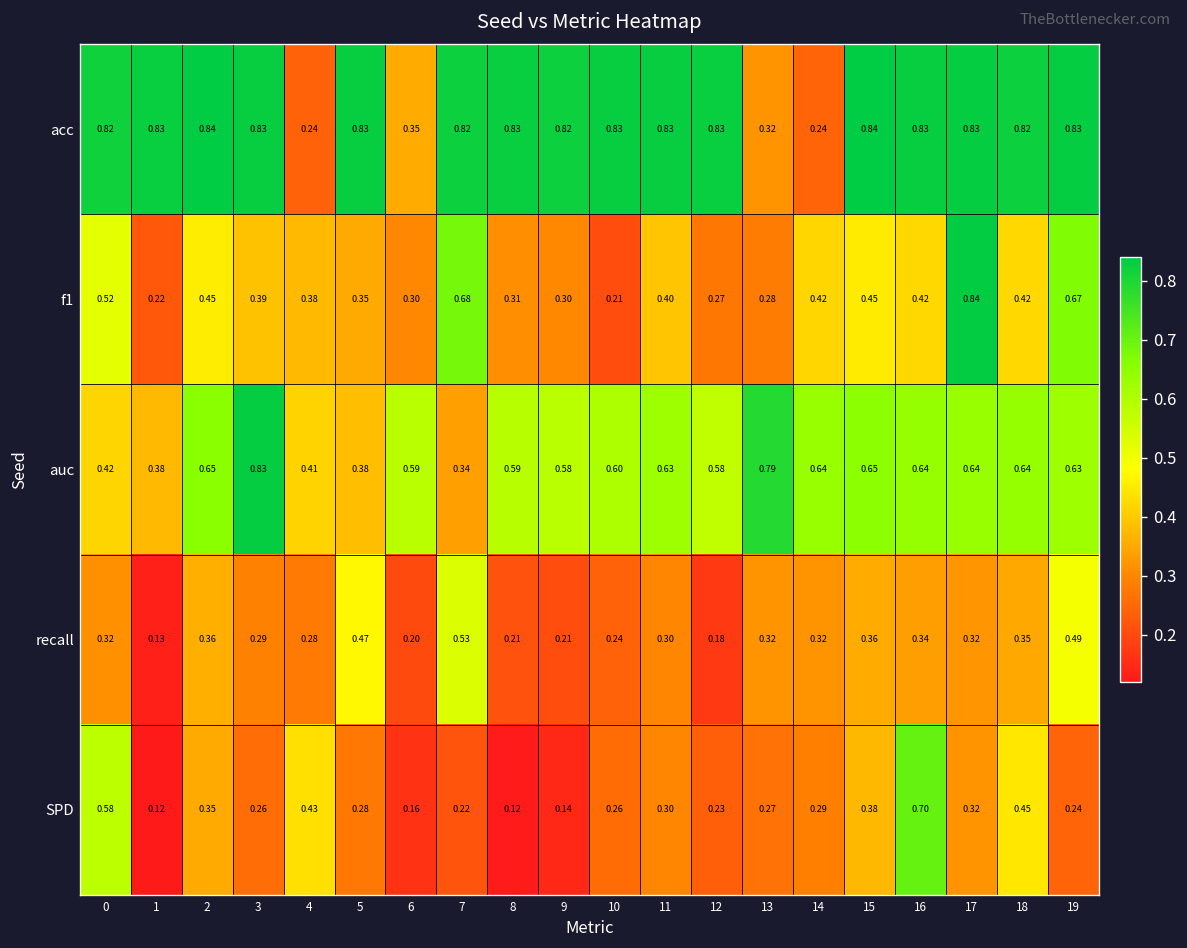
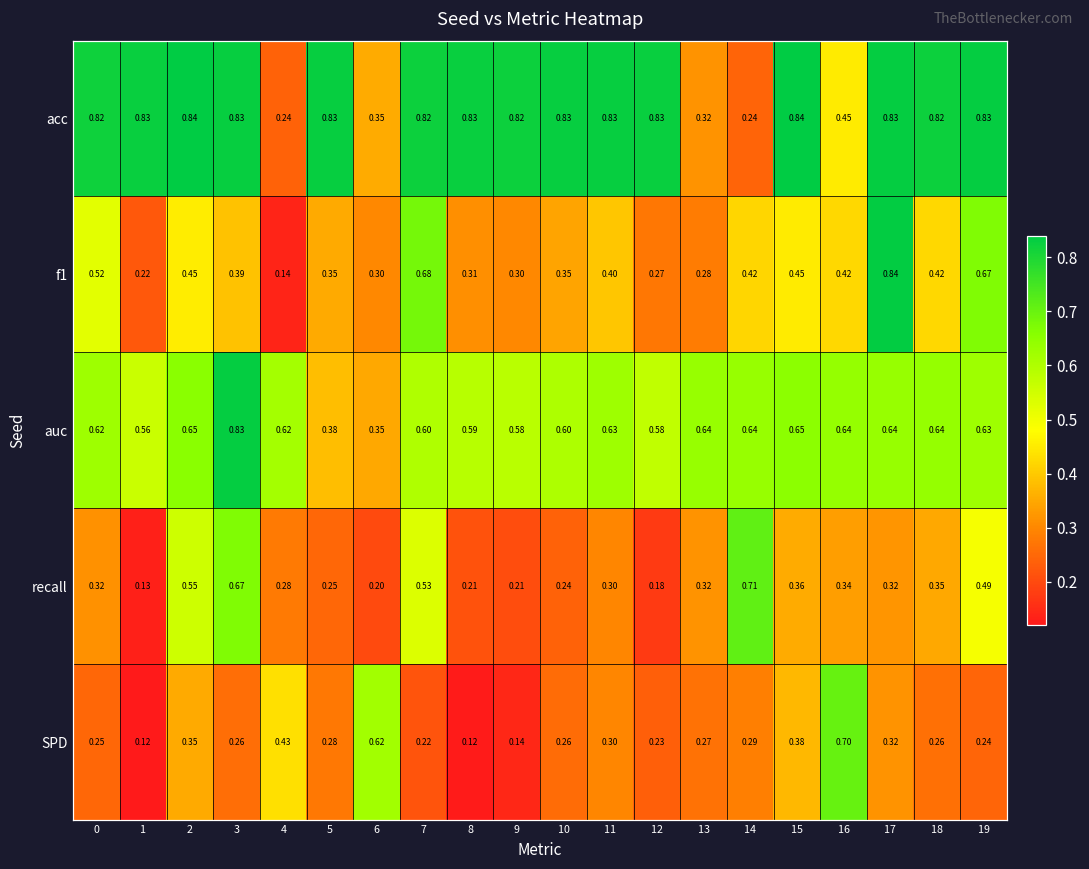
acc, 16: 0.83 -> 0.45
f1, 4: 0.38 -> 0.14
f1, 10: 0.21 -> 0.35
auc, 0: 0.42 -> 0.62
auc, 1: 0.38 -> 0.56
auc, 4: 0.41 -> 0.62
auc, 6: 0.59 -> 0.35
auc, 7: 0.34 -> 0.60
auc, 13: 0.79 -> 0.64
recall, 2: 0.36 -> 0.55
recall, 3: 0.29 -> 0.67
recall, 5: 0.47 -> 0.25
recall, 14: 0.32 -> 0.71
SPD, 0: 0.58 -> 0.25
SPD, 6: 0.16 -> 0.62
SPD, 18: 0.45 -> 0.26
